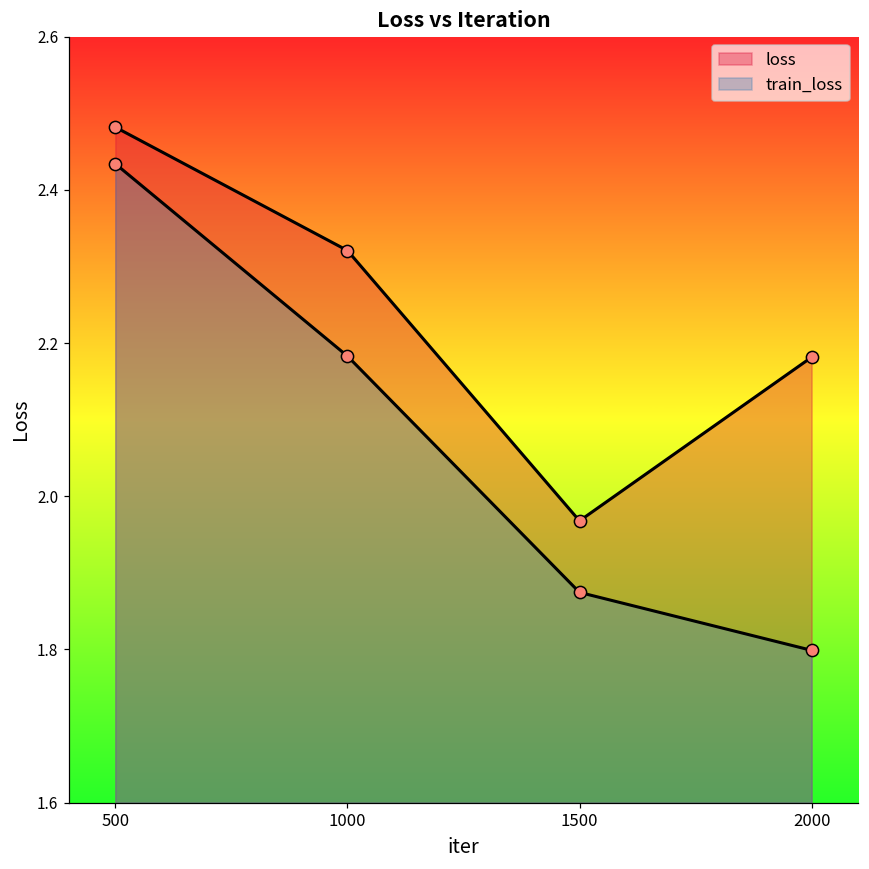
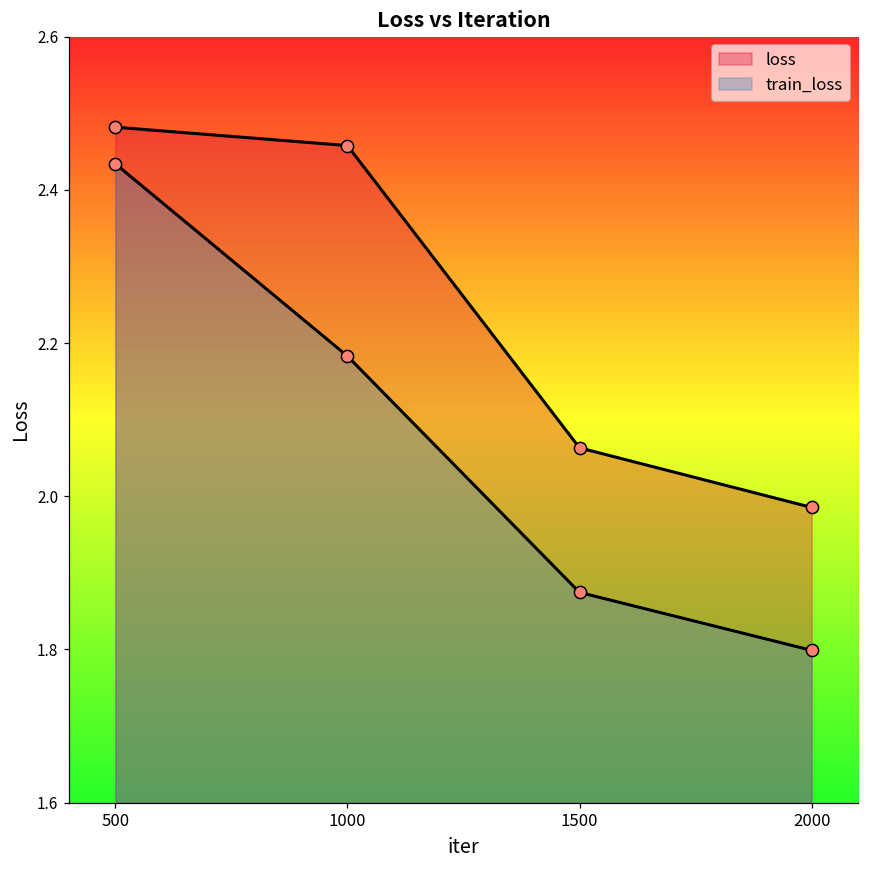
loss, 1000: 2.32 -> 2.46
loss, 1500: 1.97 -> 2.06
loss, 2000: 2.18 -> 1.99
